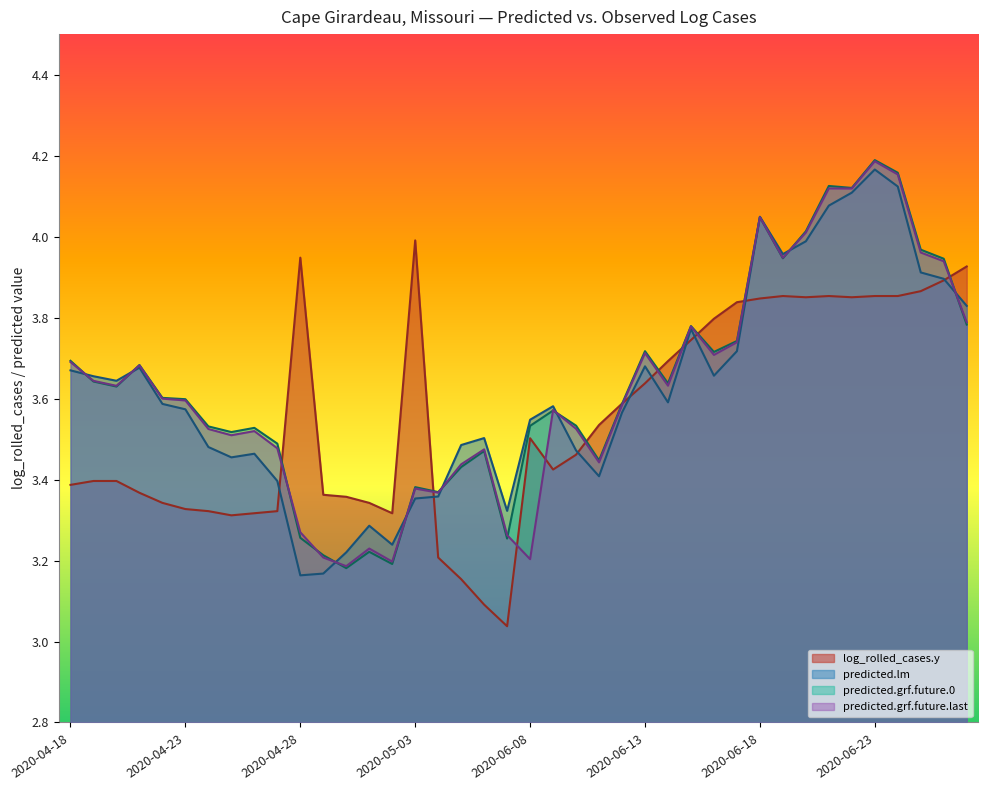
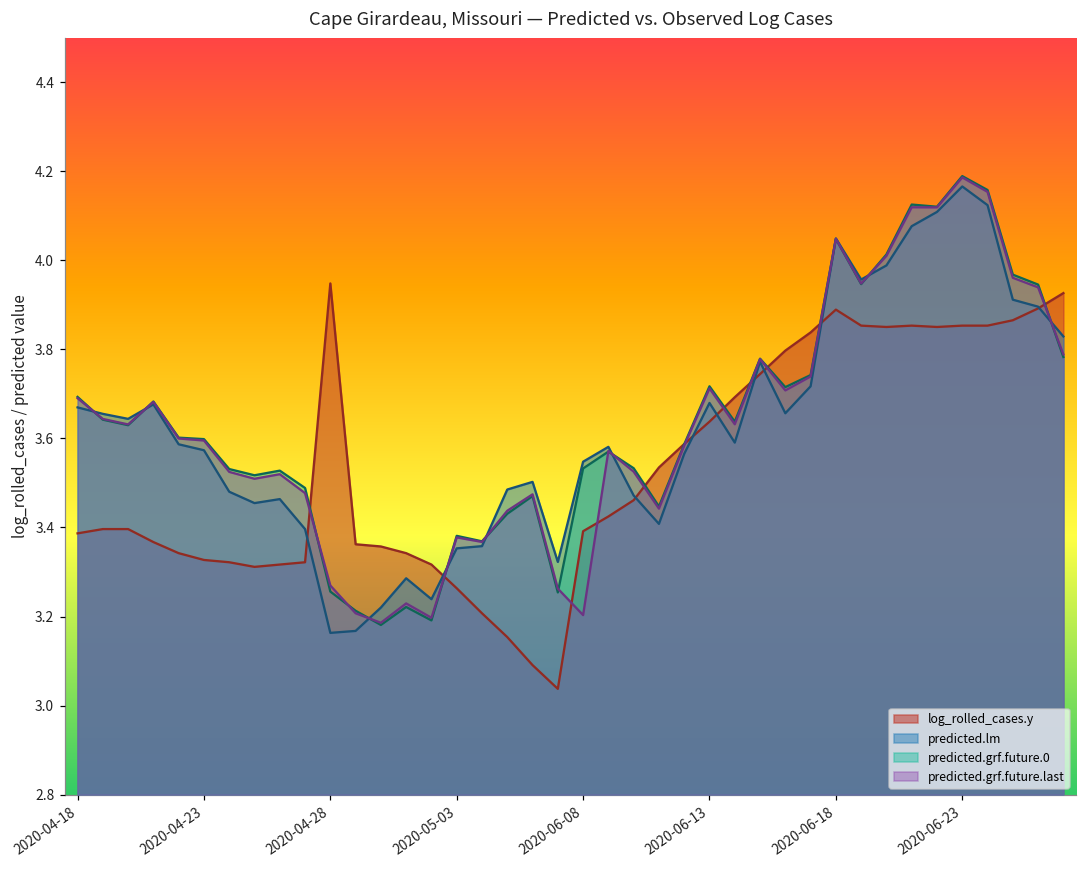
log_rolled_cases.y, 2020-05-03: 3.99 -> 3.26
log_rolled_cases.y, 2020-06-08: 3.50 -> 3.39
log_rolled_cases.y, 2020-06-18: 3.85 -> 3.89
